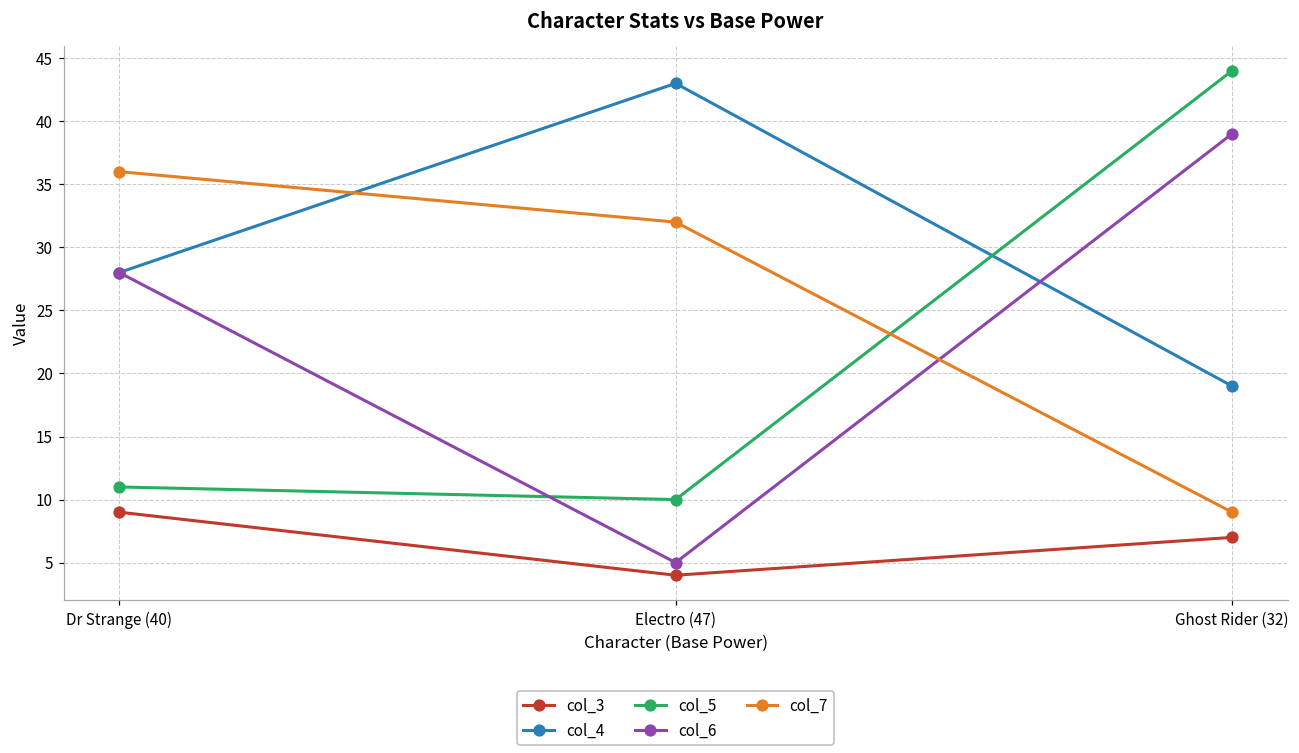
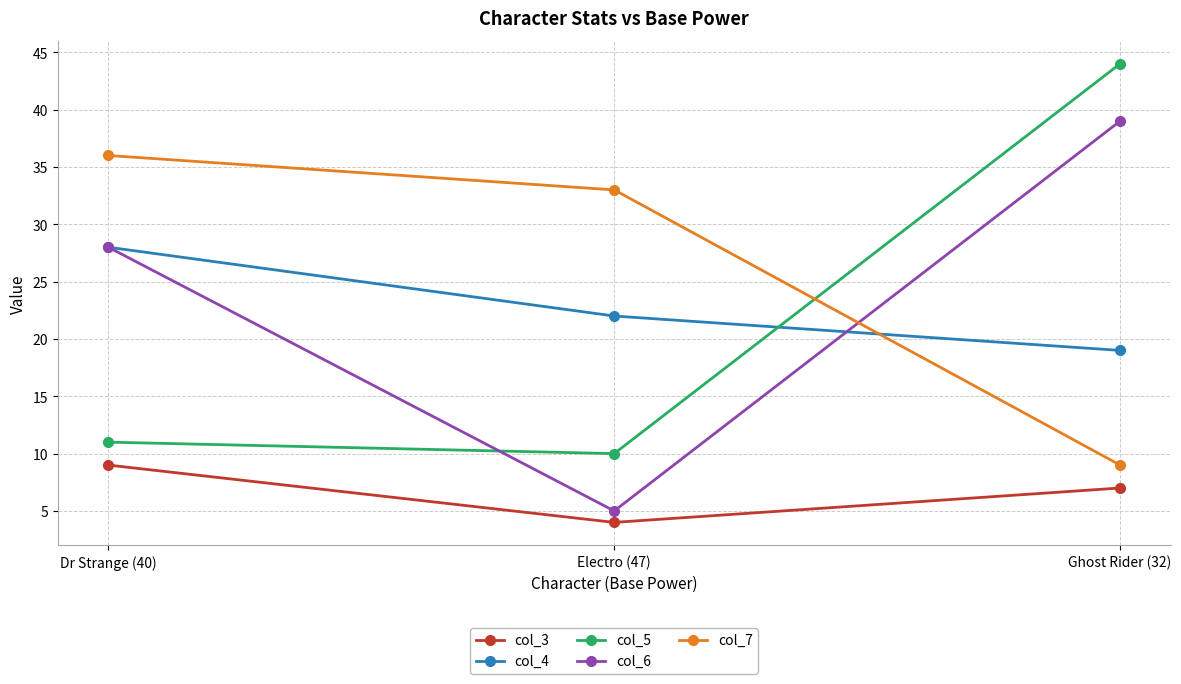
col_4, Electro (47): 43 -> 22
col_7, Electro (47): 32 -> 33
